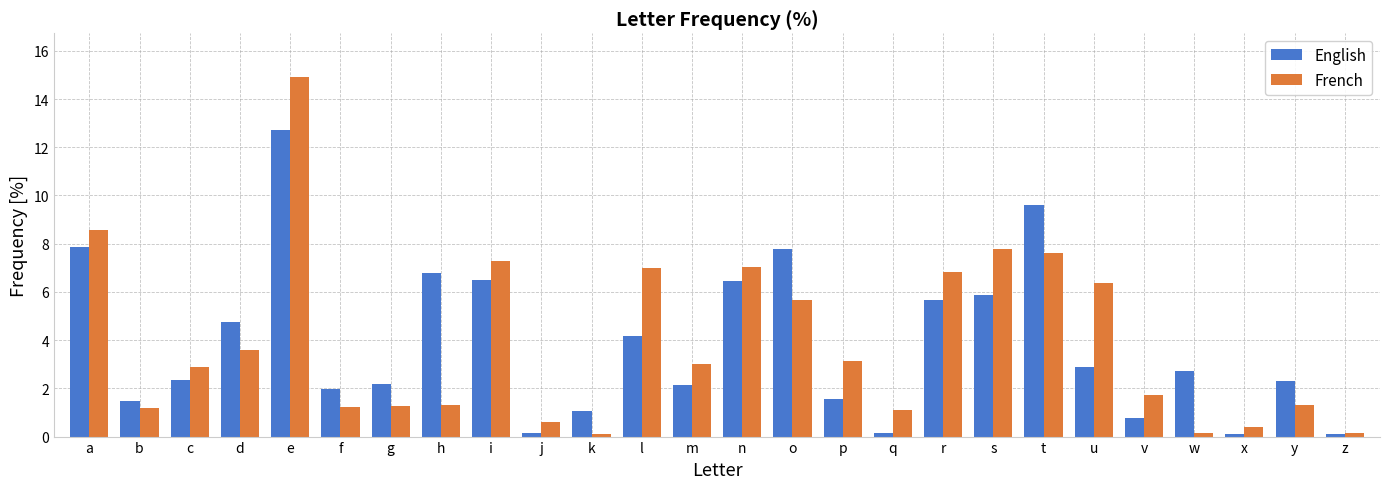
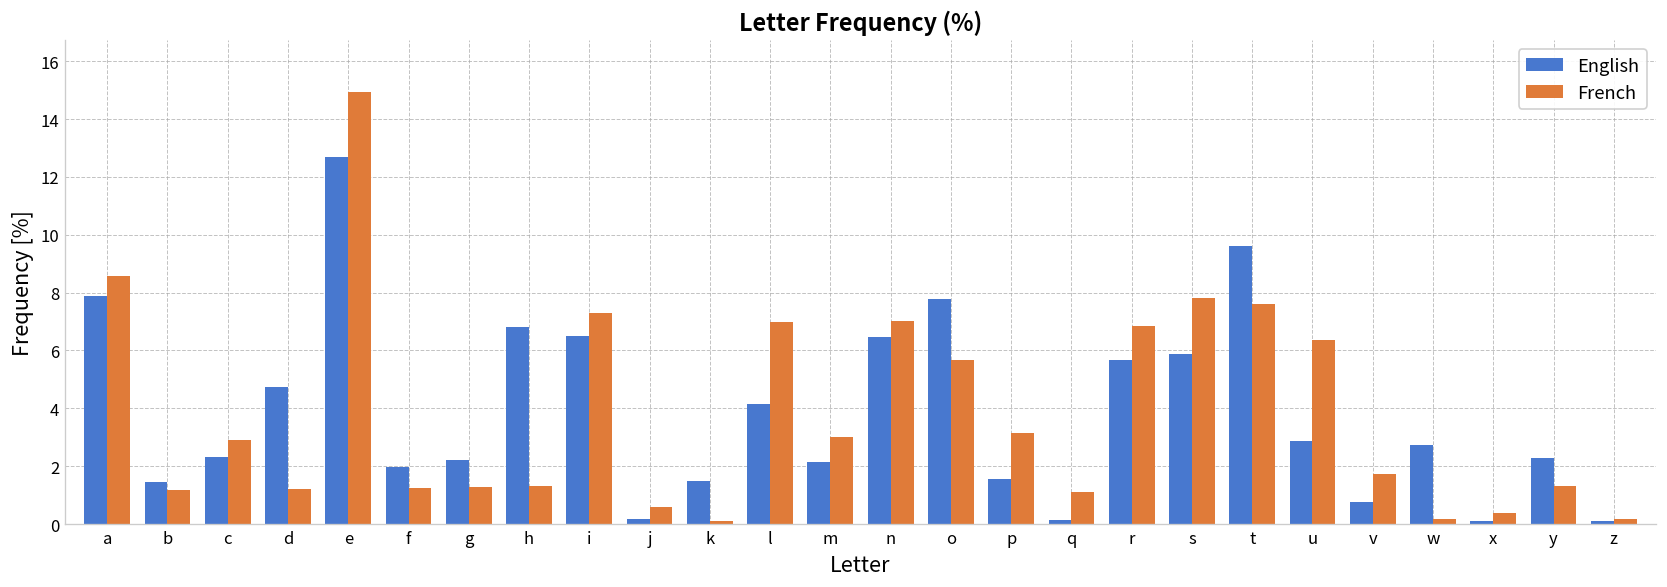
French, d: 3.6 -> 1.2
English, k: 1.1 -> 1.5
